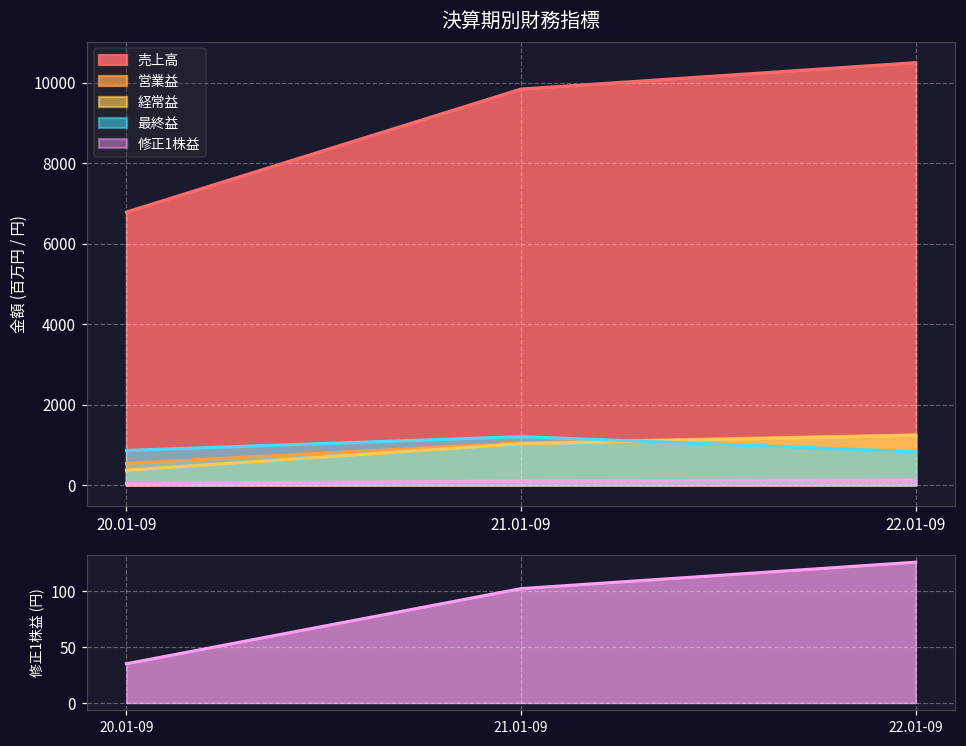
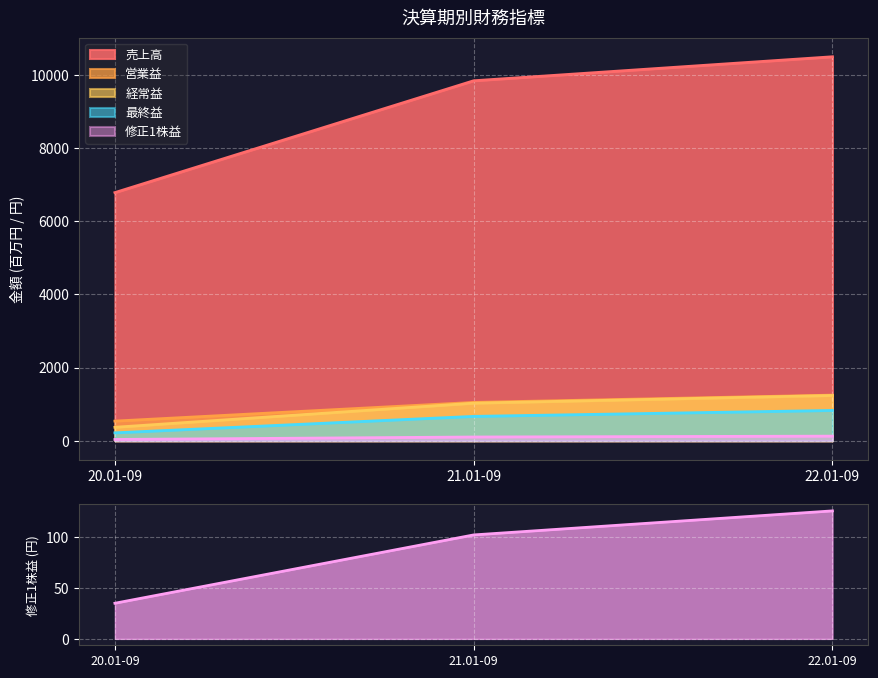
決算期別財務指標, 最終益, 20.01-09: 900 -> 200
決算期別財務指標, 最終益, 21.01-09: 1200 -> 700
